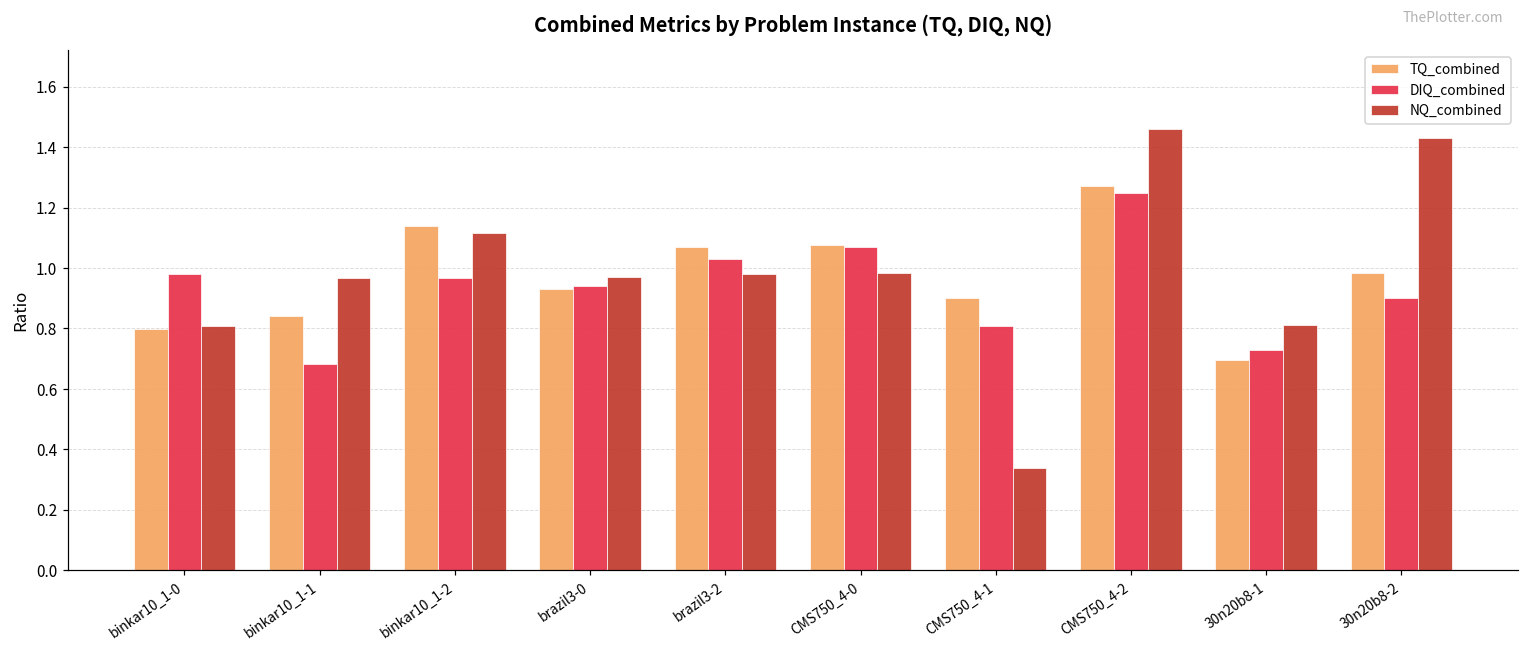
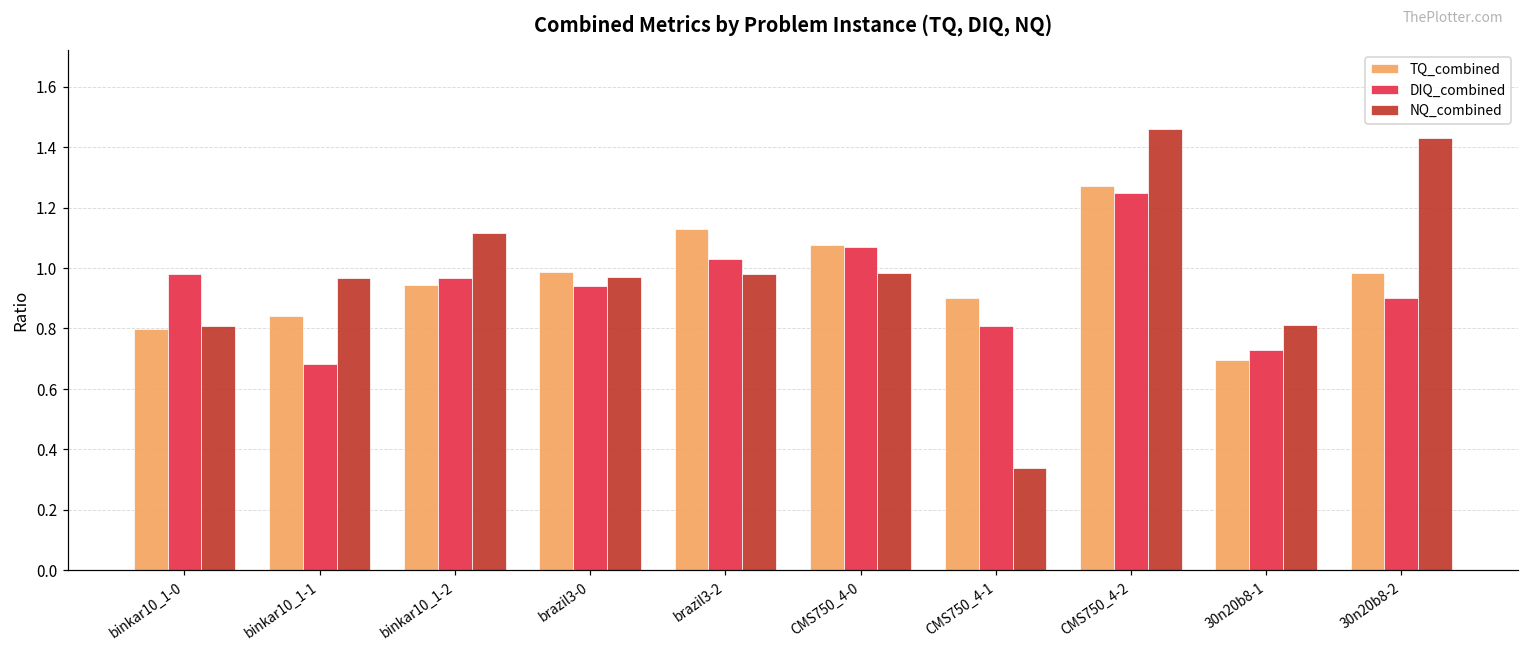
TQ_combined, binkar10_1-2: 1.14 -> 0.94
TQ_combined, brazil3-0: 0.93 -> 0.99
TQ_combined, brazil3-2: 1.07 -> 1.13
